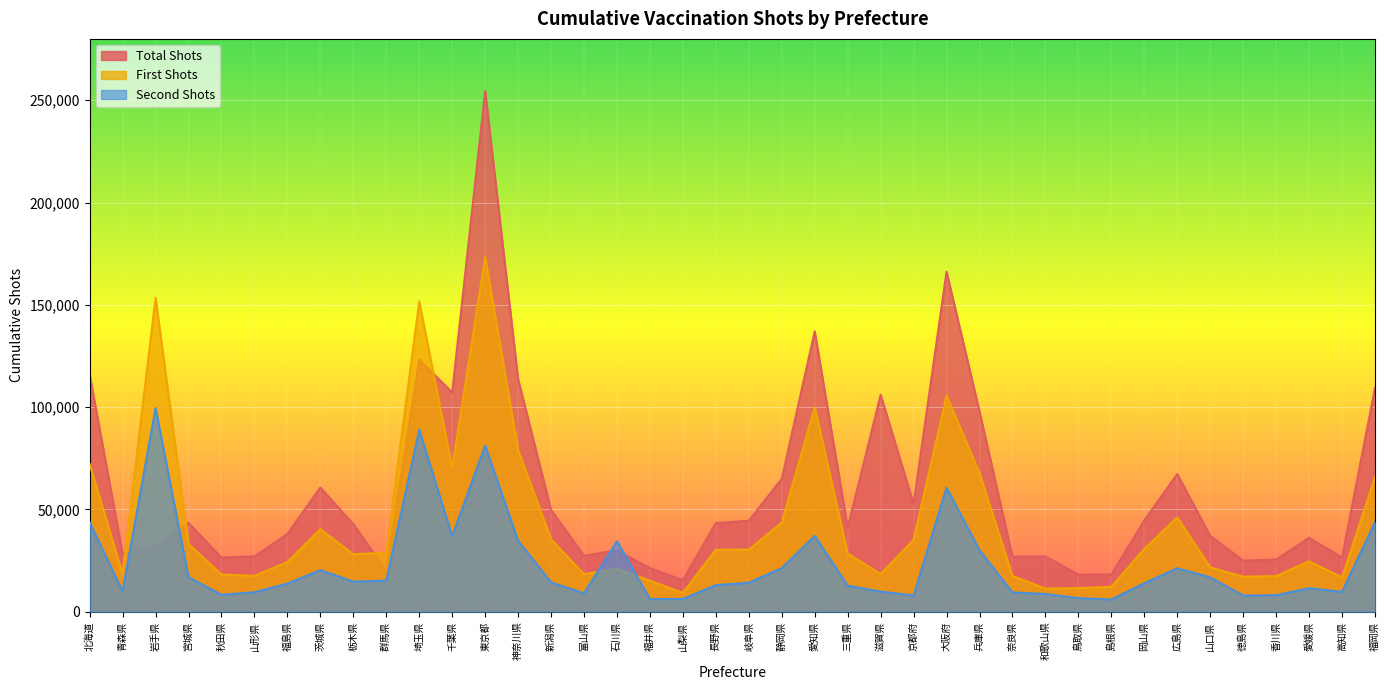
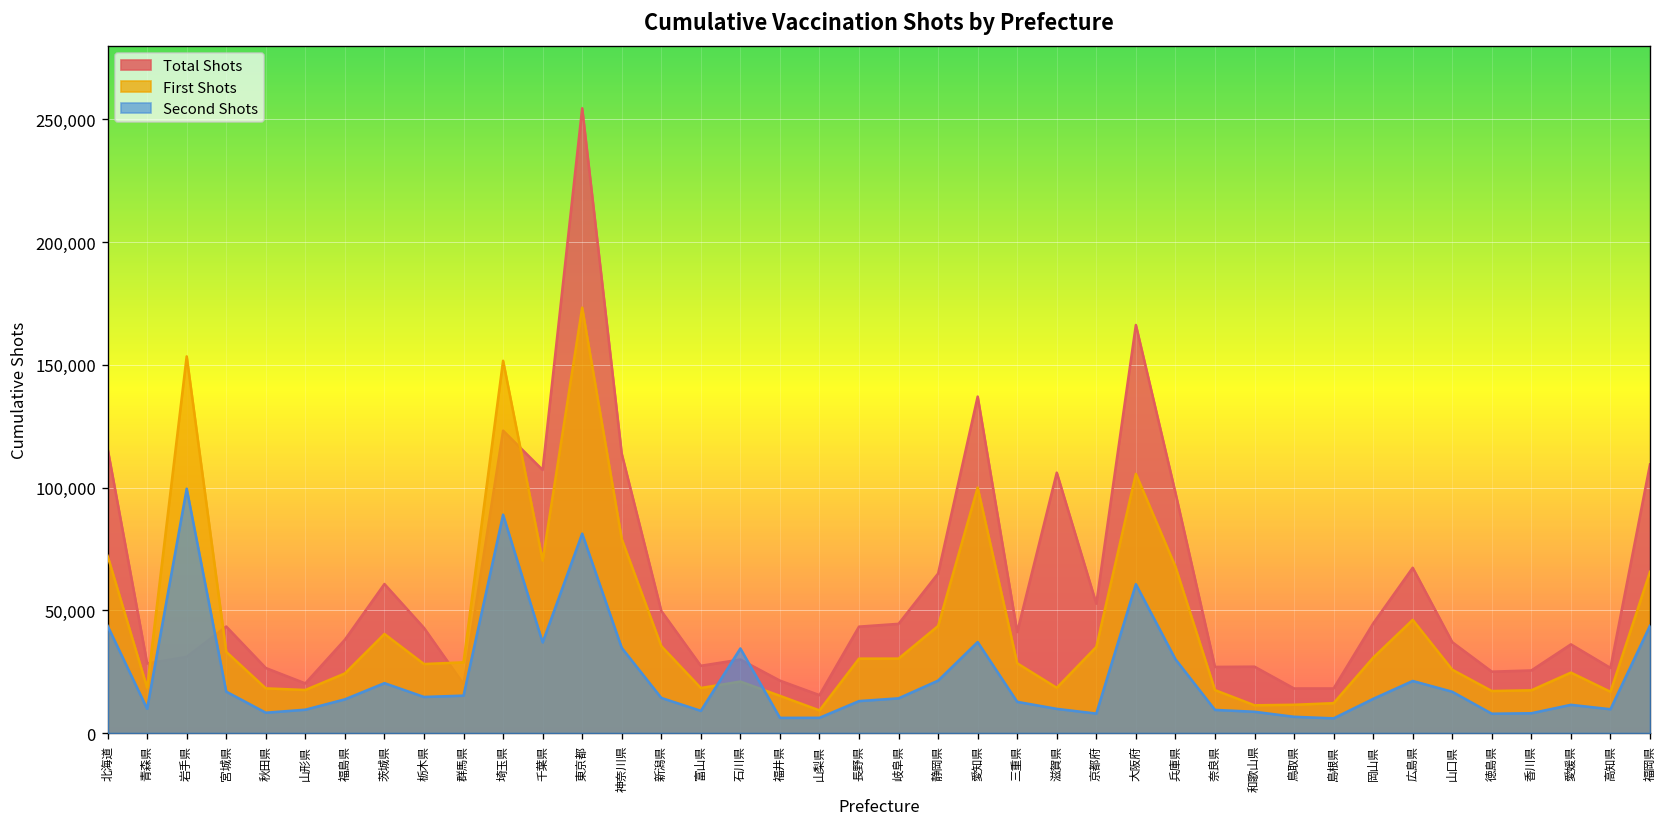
Total Shots, 山形県: 27,000 -> 20,000
First Shots, 山口県: 22,000 -> 26,000
